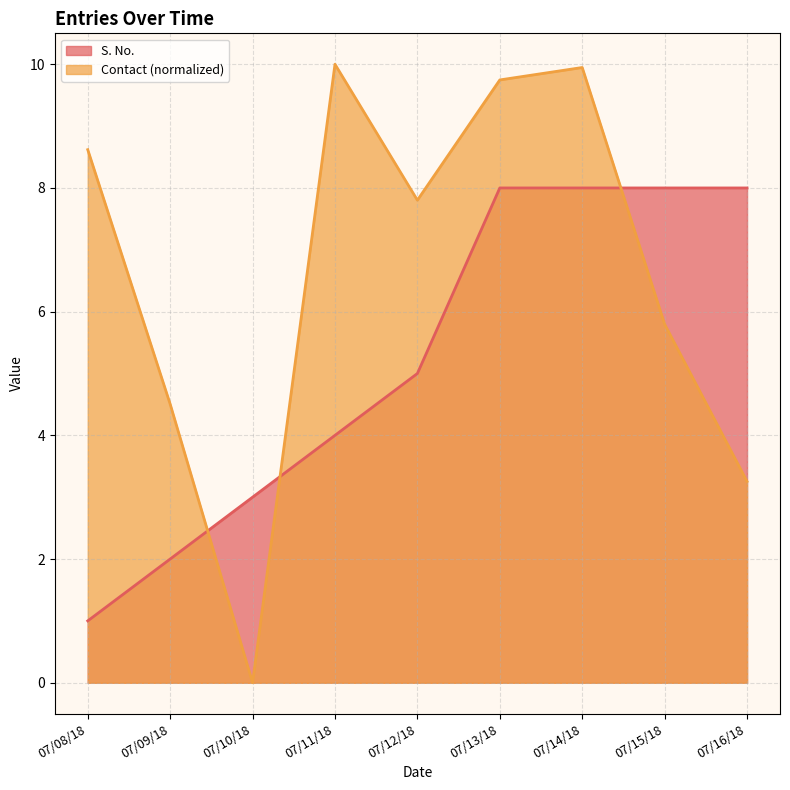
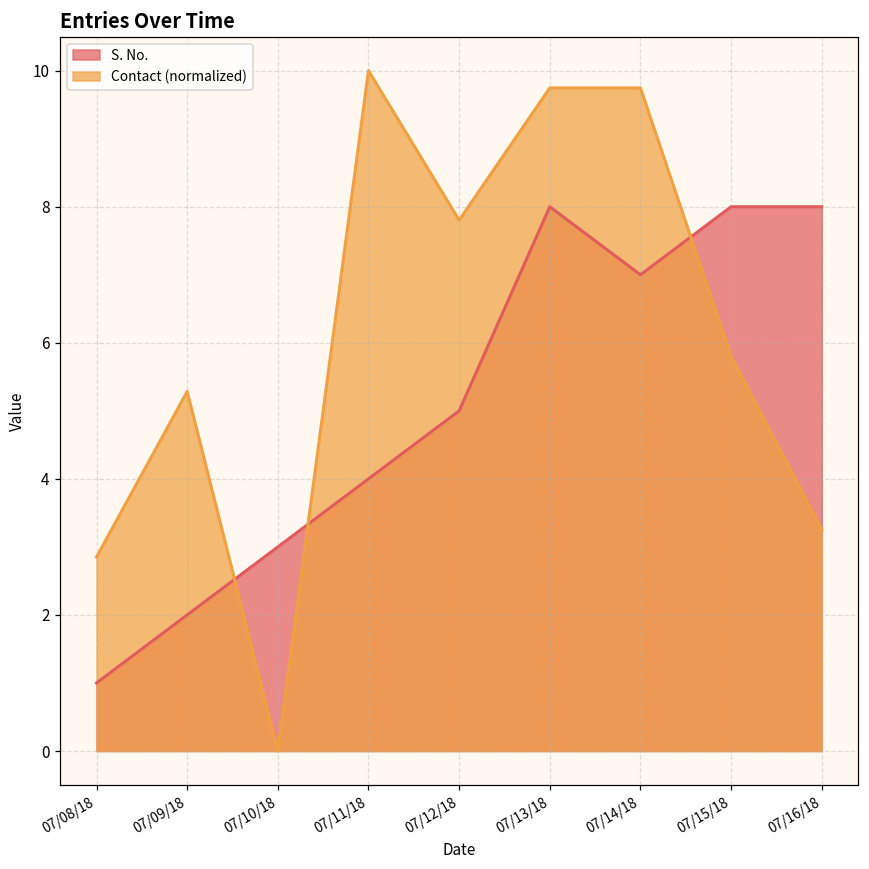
Contact (normalized), 07/08/18: 8.6 -> 2.9
Contact (normalized), 07/09/18: 4.5 -> 5.3
S. No., 07/14/18: 8 -> 7
Contact (normalized), 07/14/18: 9.9 -> 9.7
